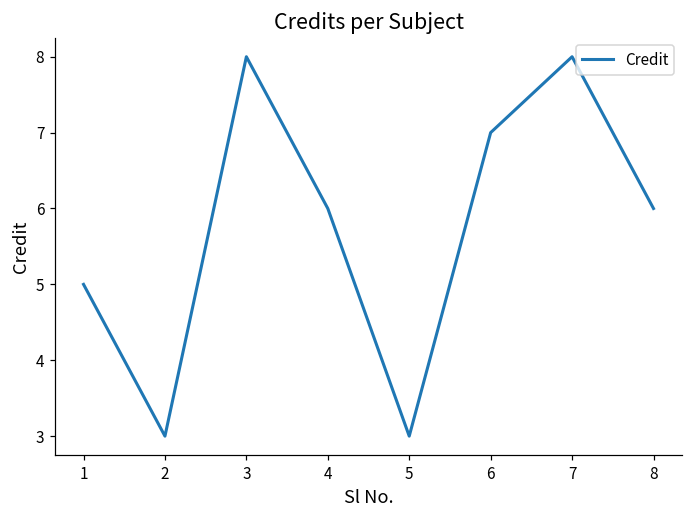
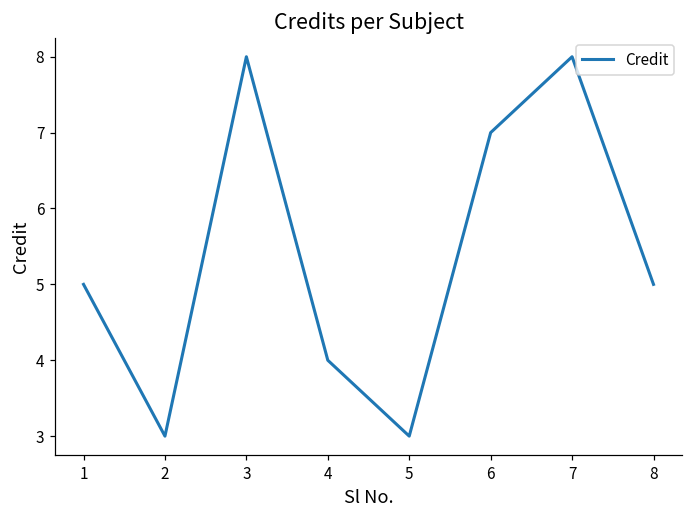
4: 6 -> 4
8: 6 -> 5
